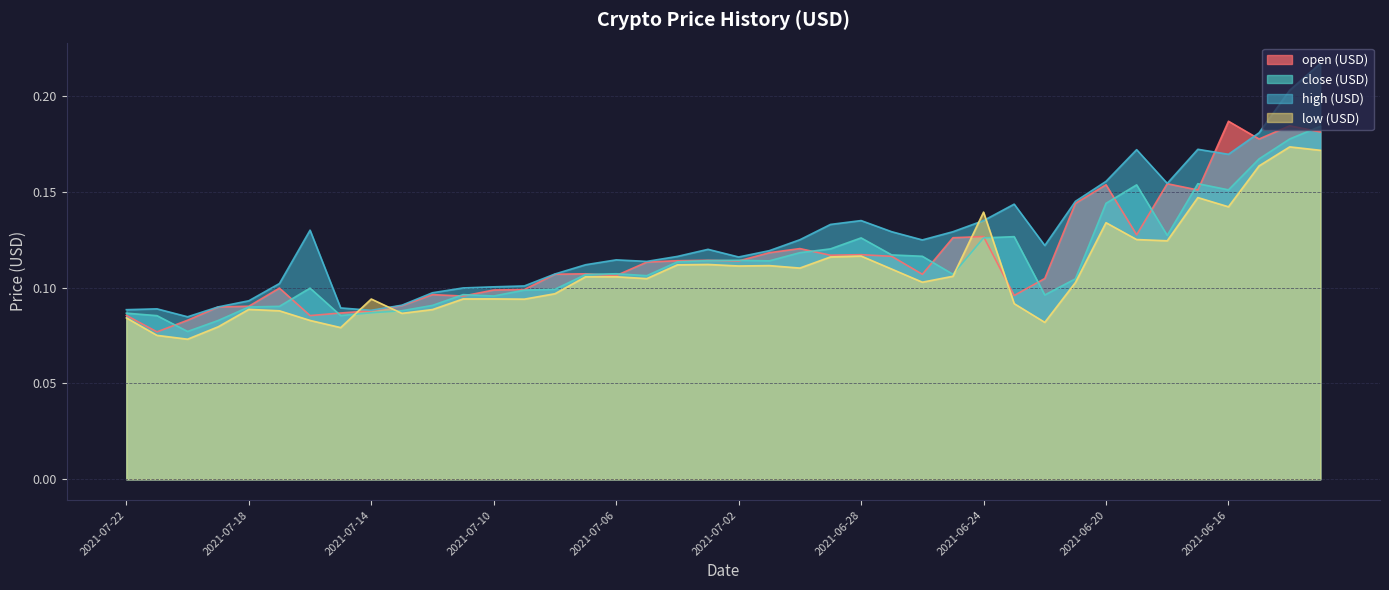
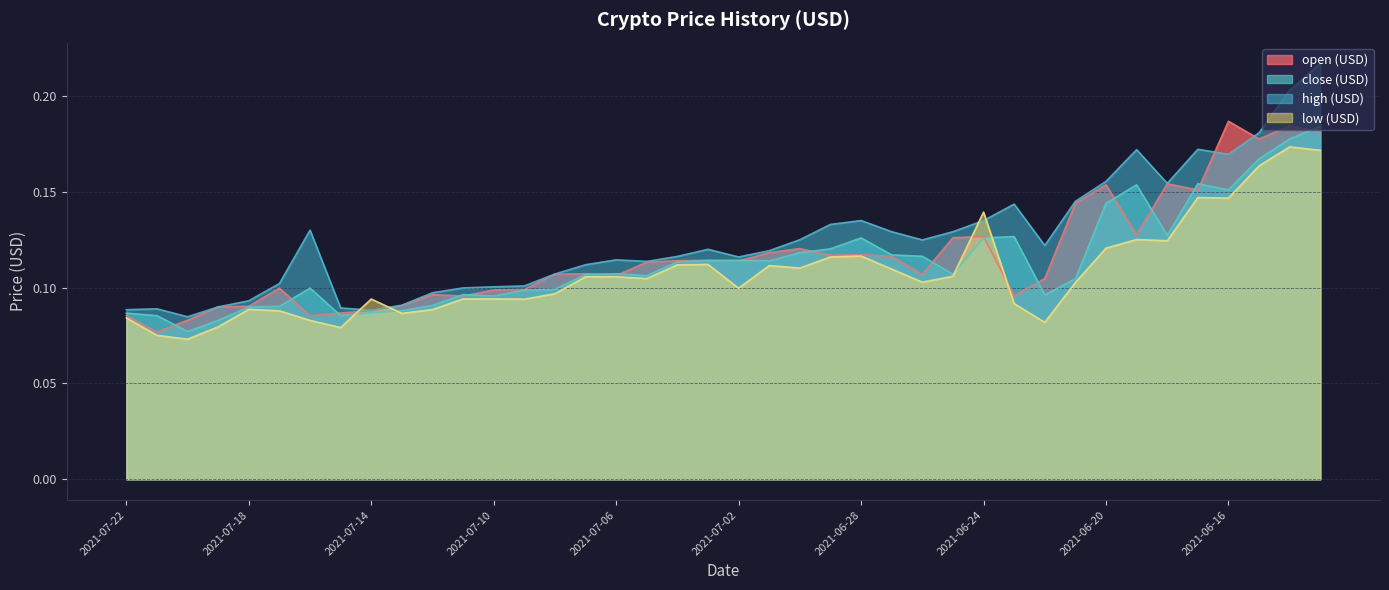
low (USD), 2021-07-02: 0.111 -> 0.100
low (USD), 2021-06-20: 0.134 -> 0.121
low (USD), 2021-06-16: 0.142 -> 0.147
